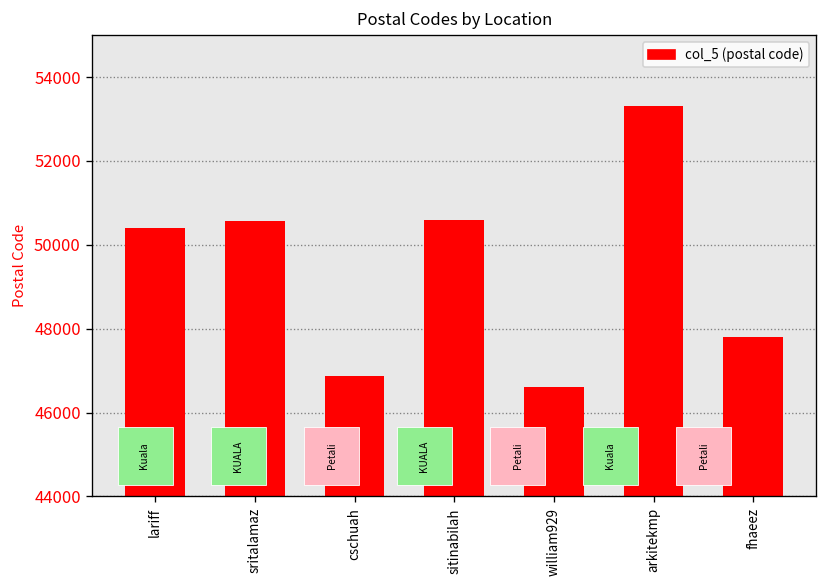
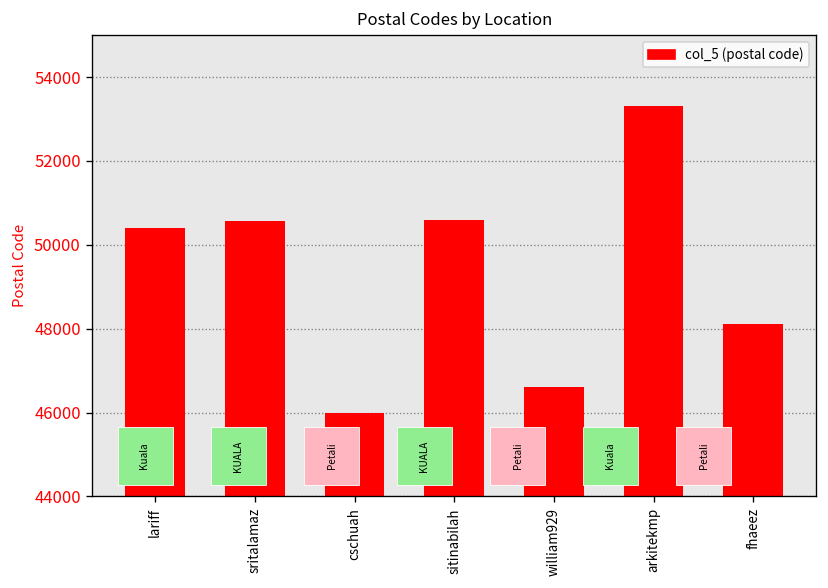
cschuah: 46900 -> 46000
fhaeez: 47800 -> 48100
